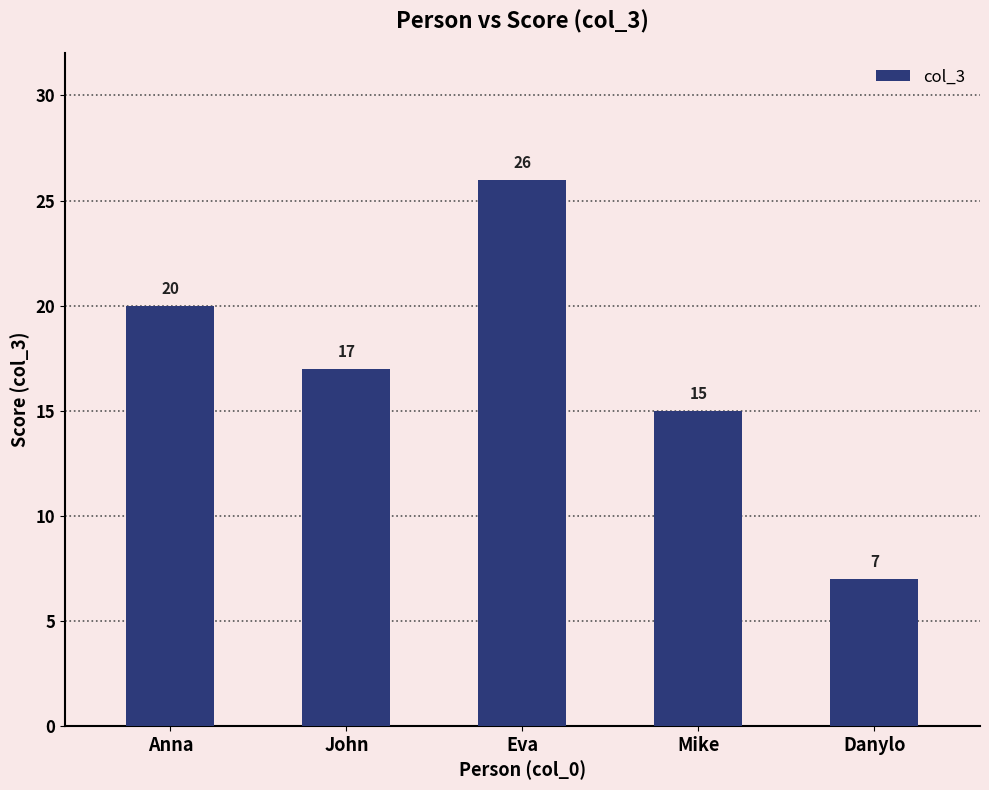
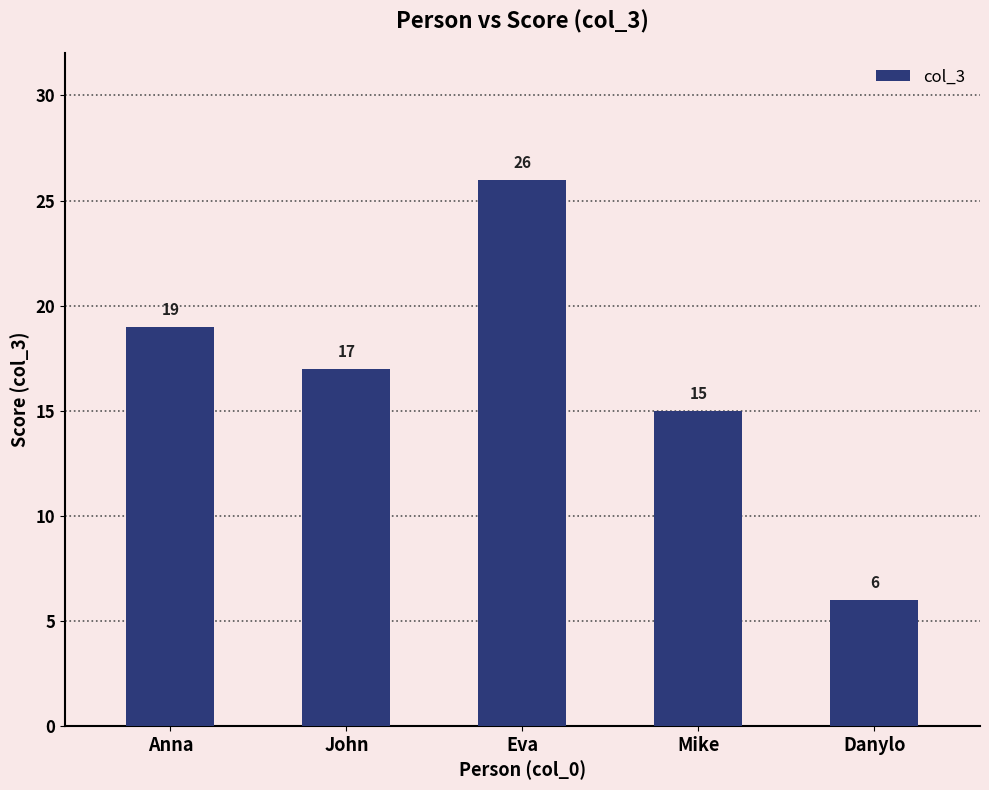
Anna: 20 -> 19
Danylo: 7 -> 6
